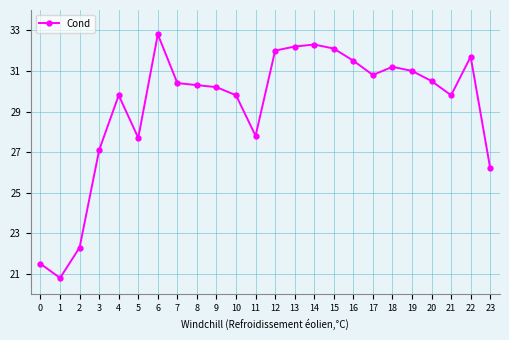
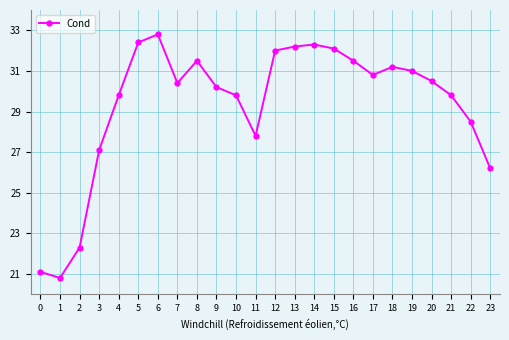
0: 21.5 -> 21.1
5: 27.7 -> 32.4
8: 30.3 -> 31.5
22: 31.7 -> 28.5
